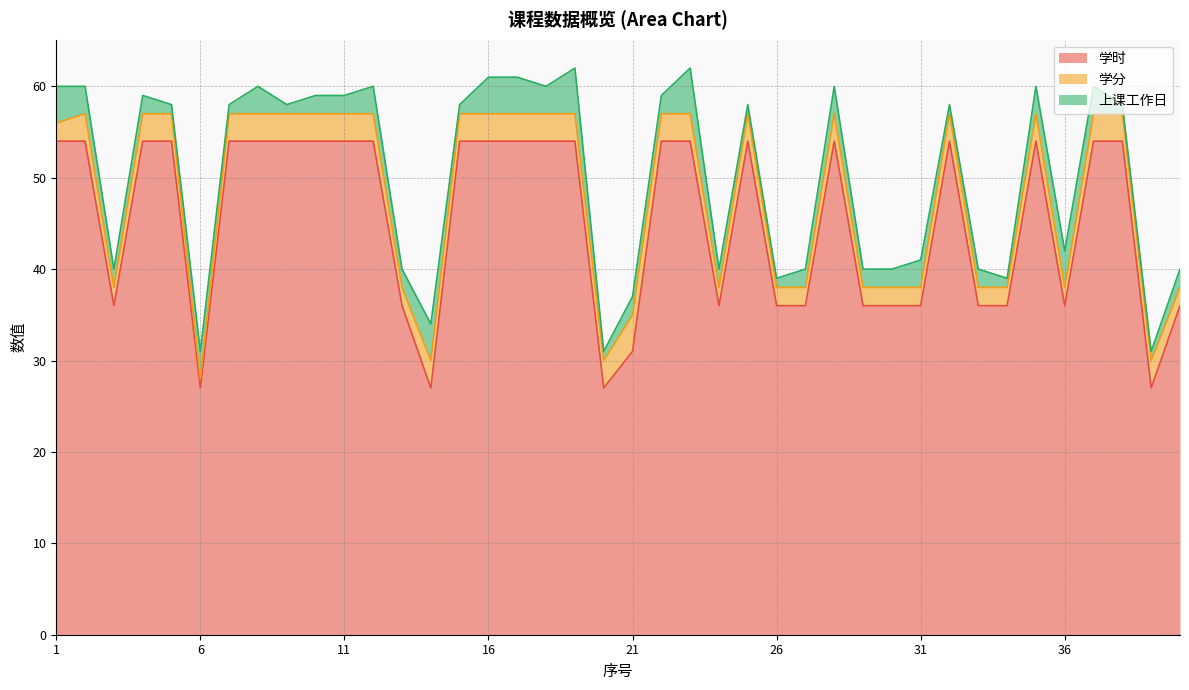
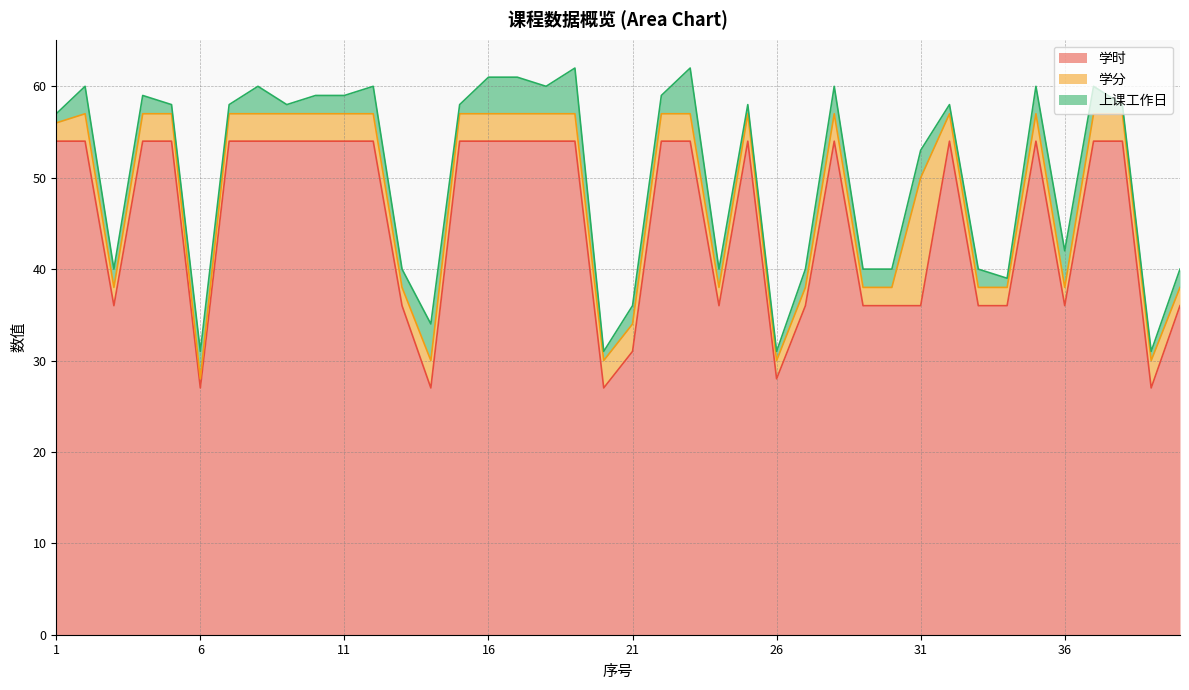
上课工作日, 1: 4 -> 1
学分, 21: 4 -> 3
学时, 26: 36 -> 28
学分, 31: 2 -> 14
